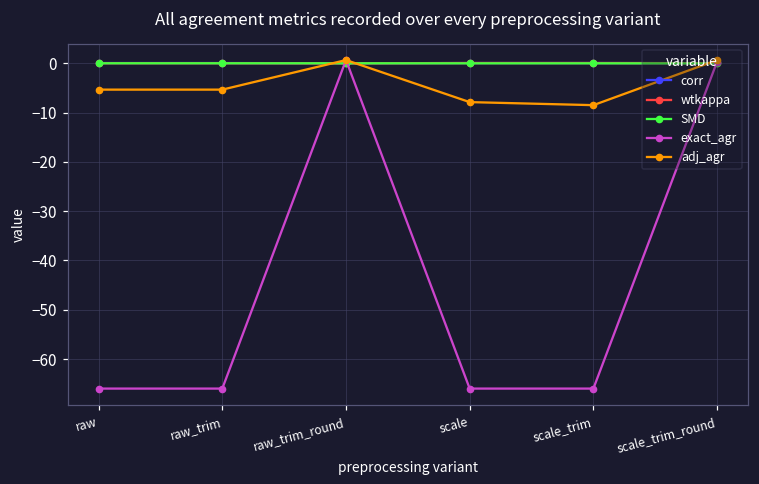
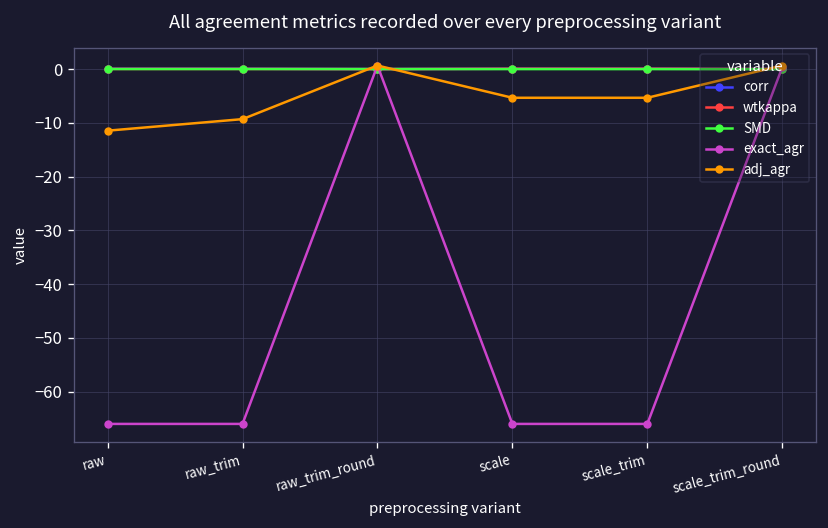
adj_agr, raw: -5 -> -11
adj_agr, raw_trim: -5 -> -9
adj_agr, scale: -8 -> -5
adj_agr, scale_trim: -8 -> -5
